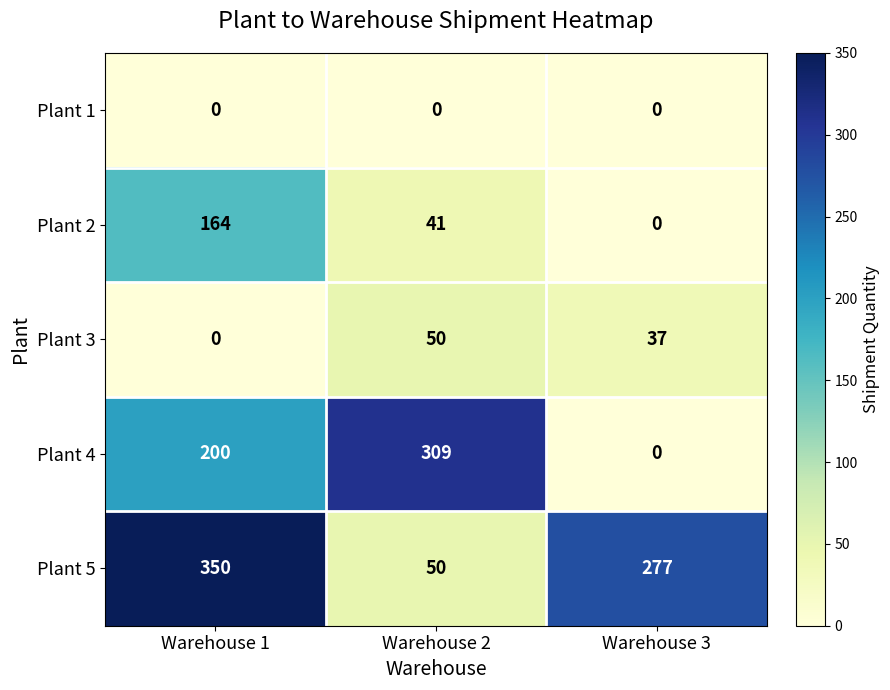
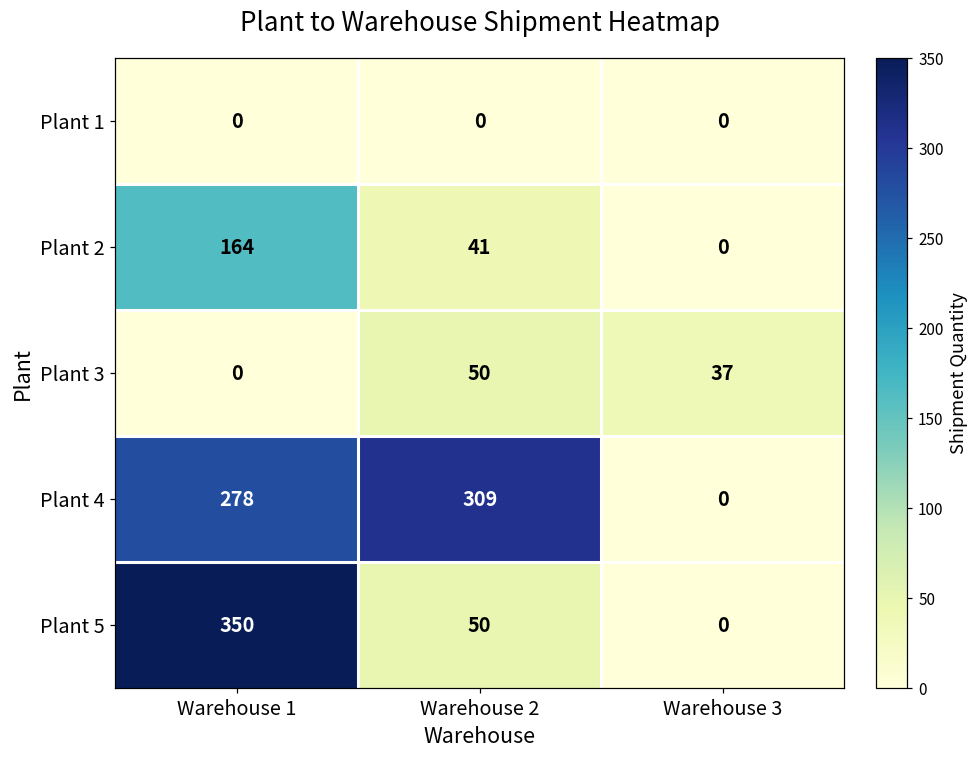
Plant 4, Warehouse 1: 200 -> 278
Plant 5, Warehouse 3: 277 -> 0
